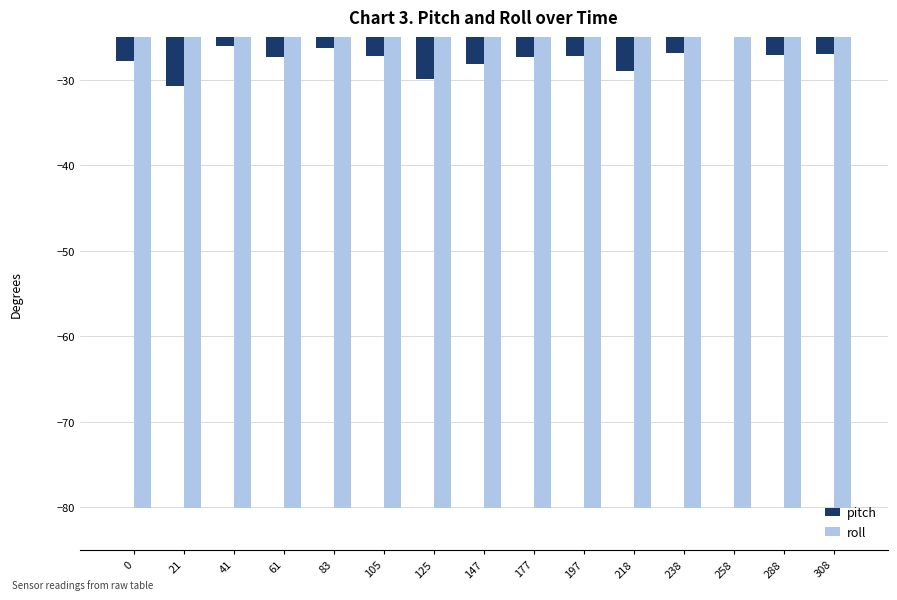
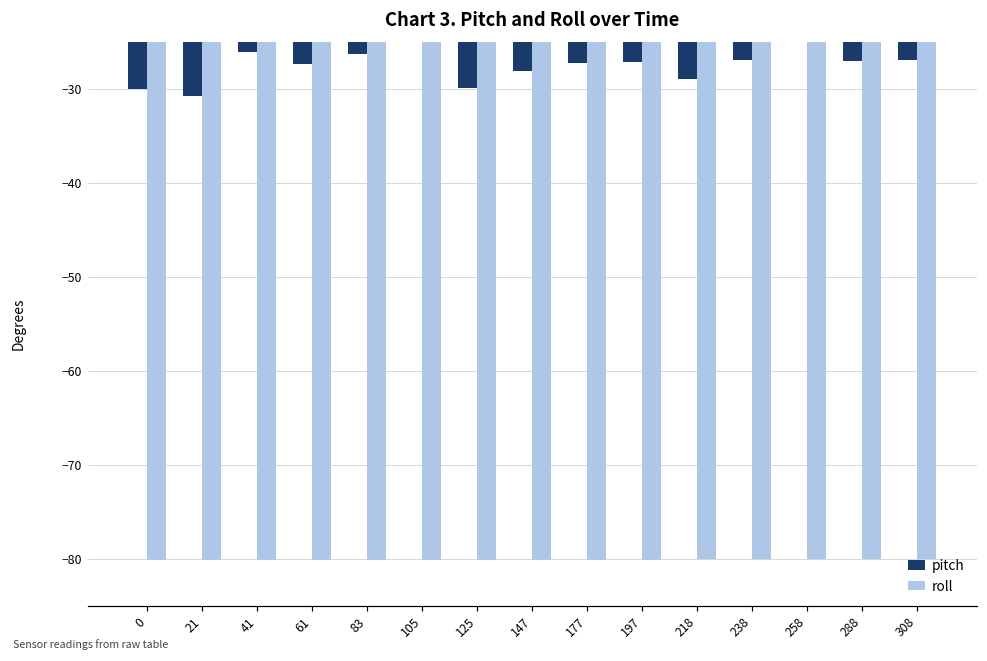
pitch, 0: -28 -> -30
pitch, 105: -27 -> -25
